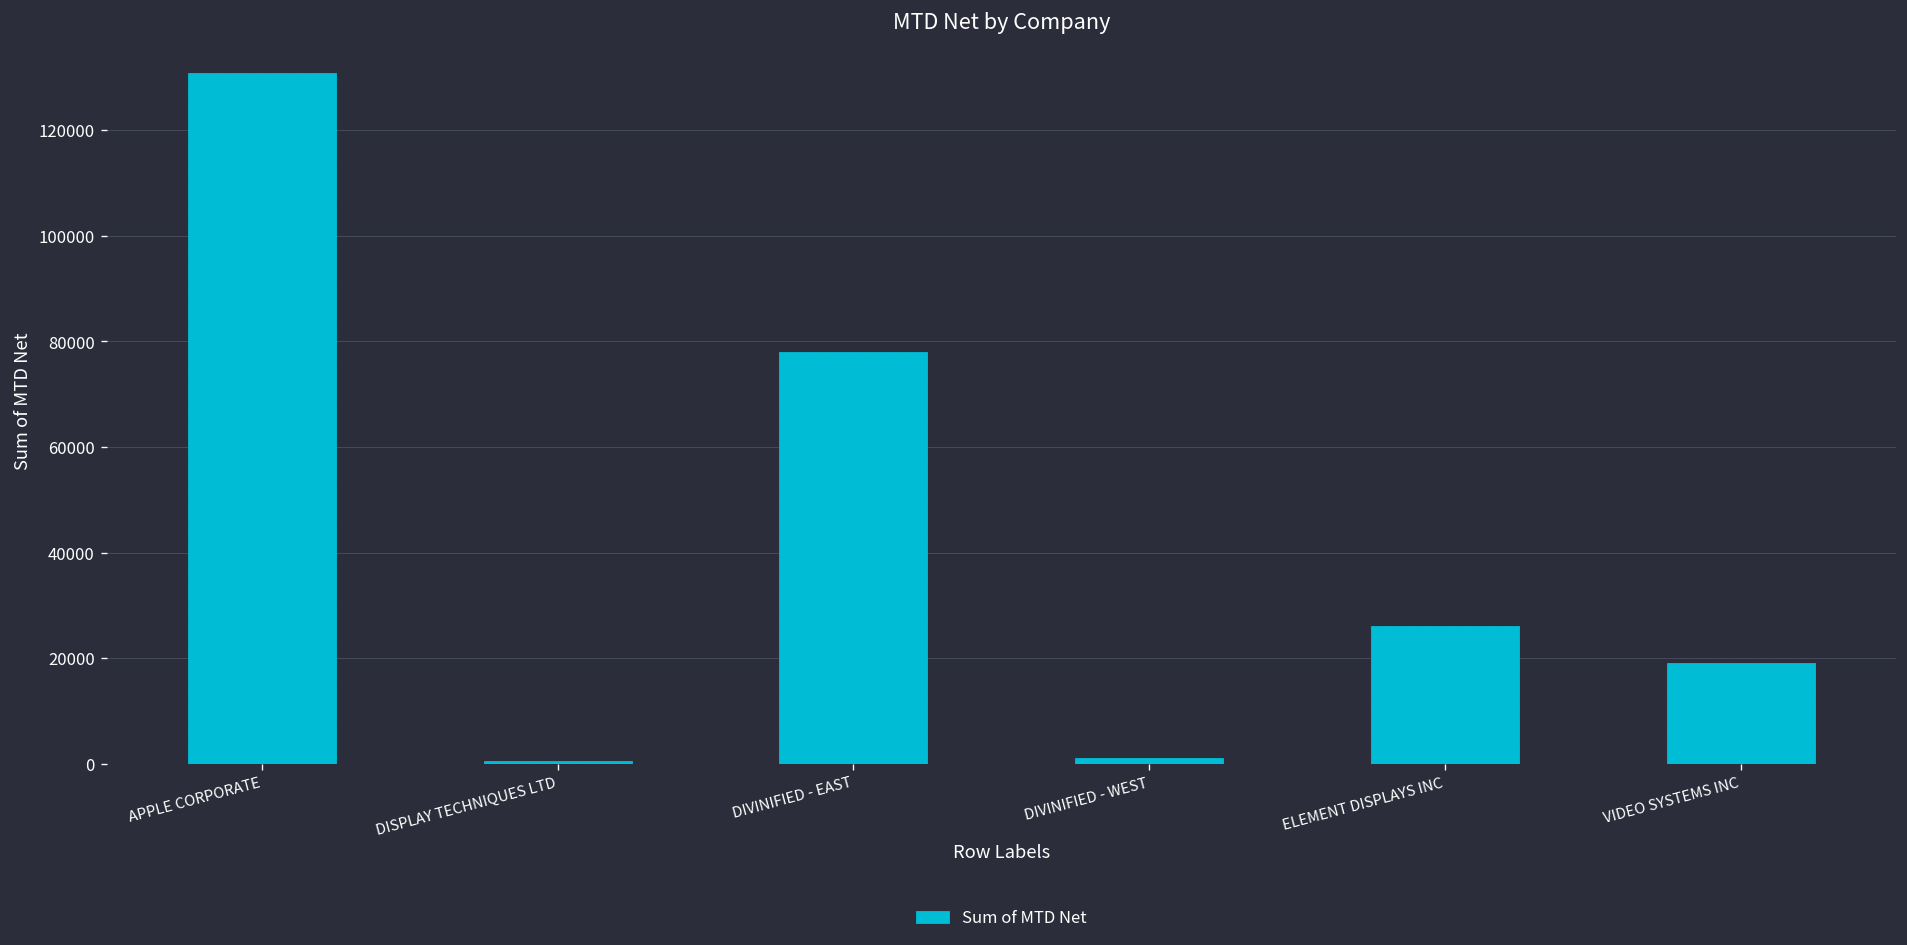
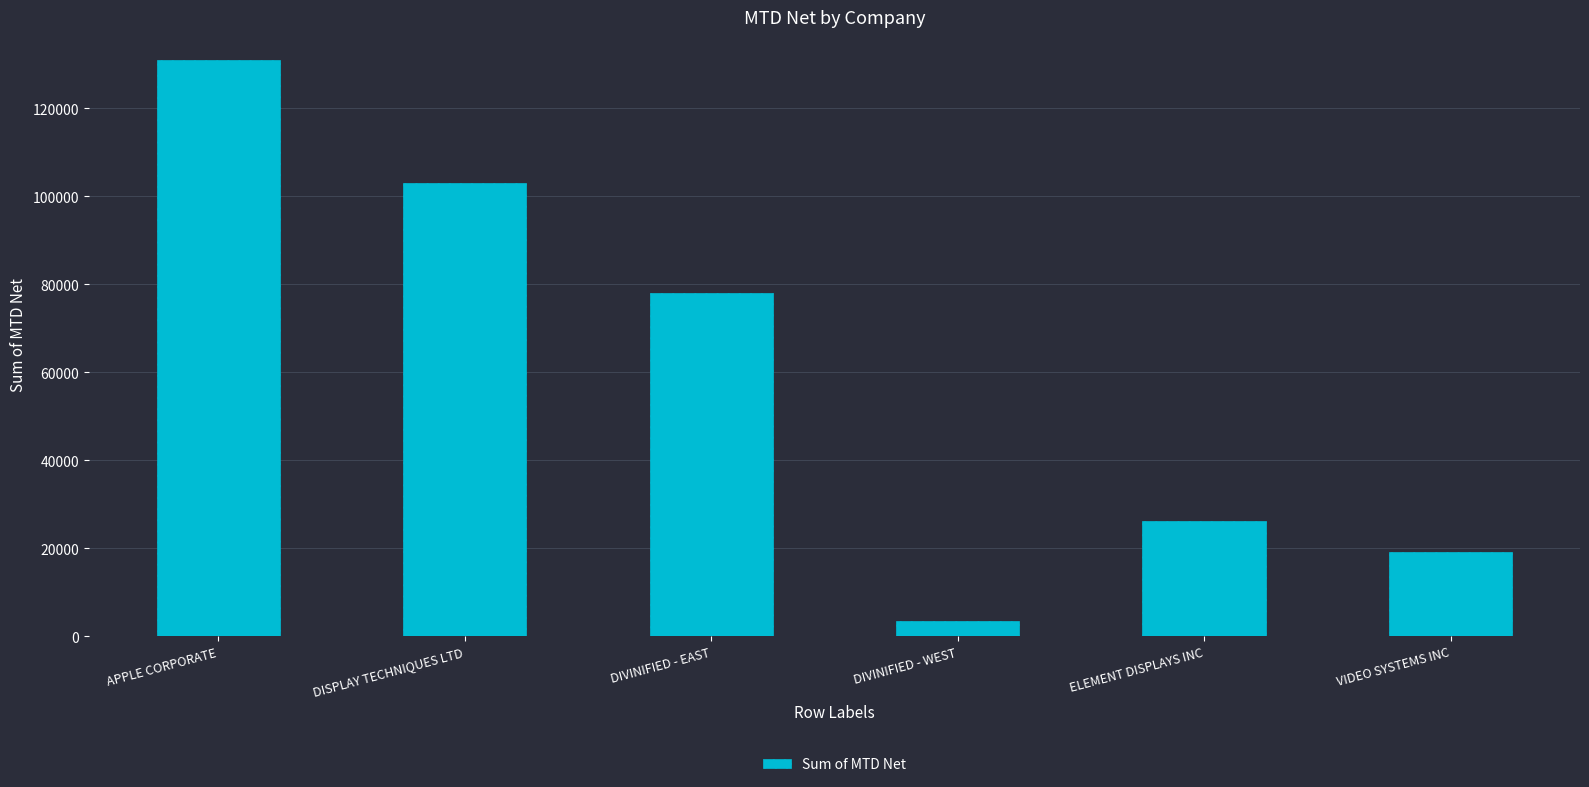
DISPLAY TECHNIQUES LTD: 1000 -> 103000
DIVINIFIED - WEST: 1000 -> 3000
